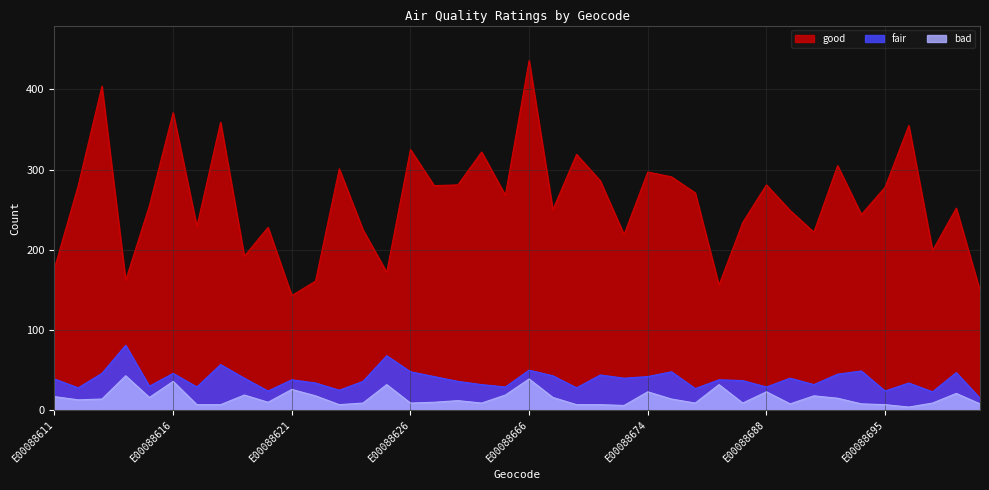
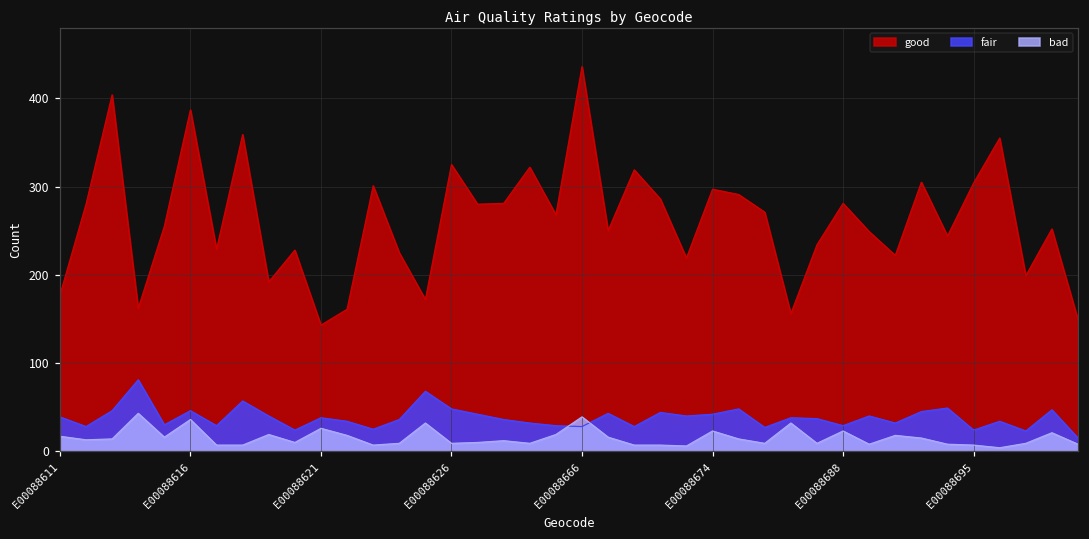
good, E00088616: 370 -> 390
fair, E00088666: 50 -> 30
good, E00088695: 280 -> 300
